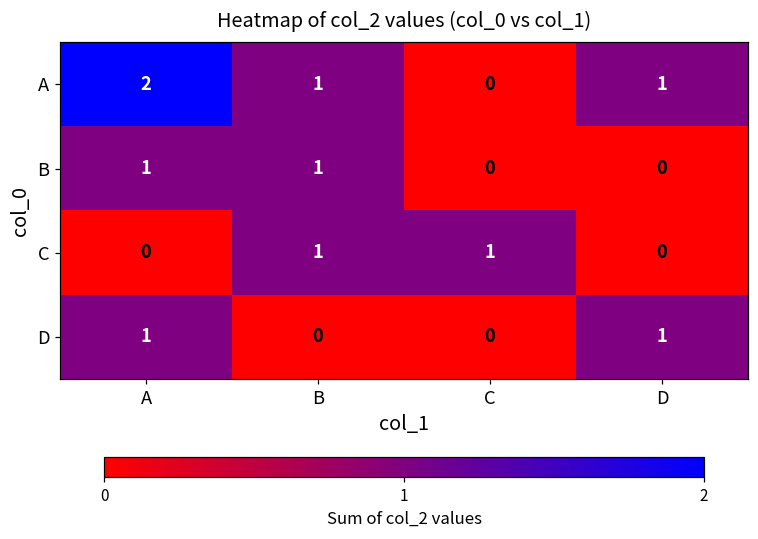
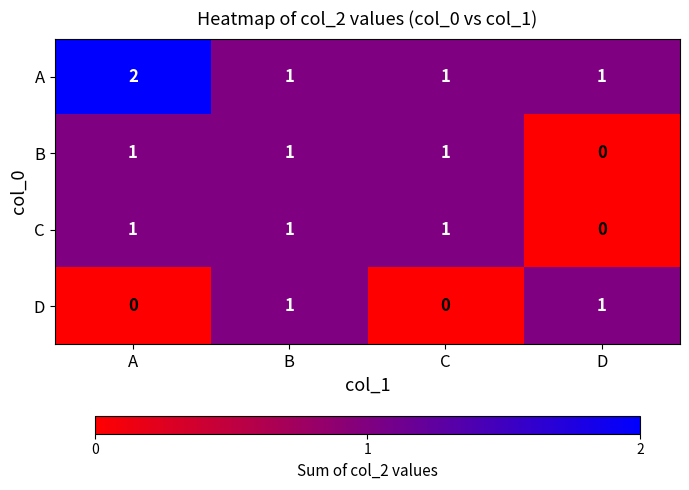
A, C: 0 -> 1
B, C: 0 -> 1
C, A: 0 -> 1
D, A: 1 -> 0
D, B: 0 -> 1
